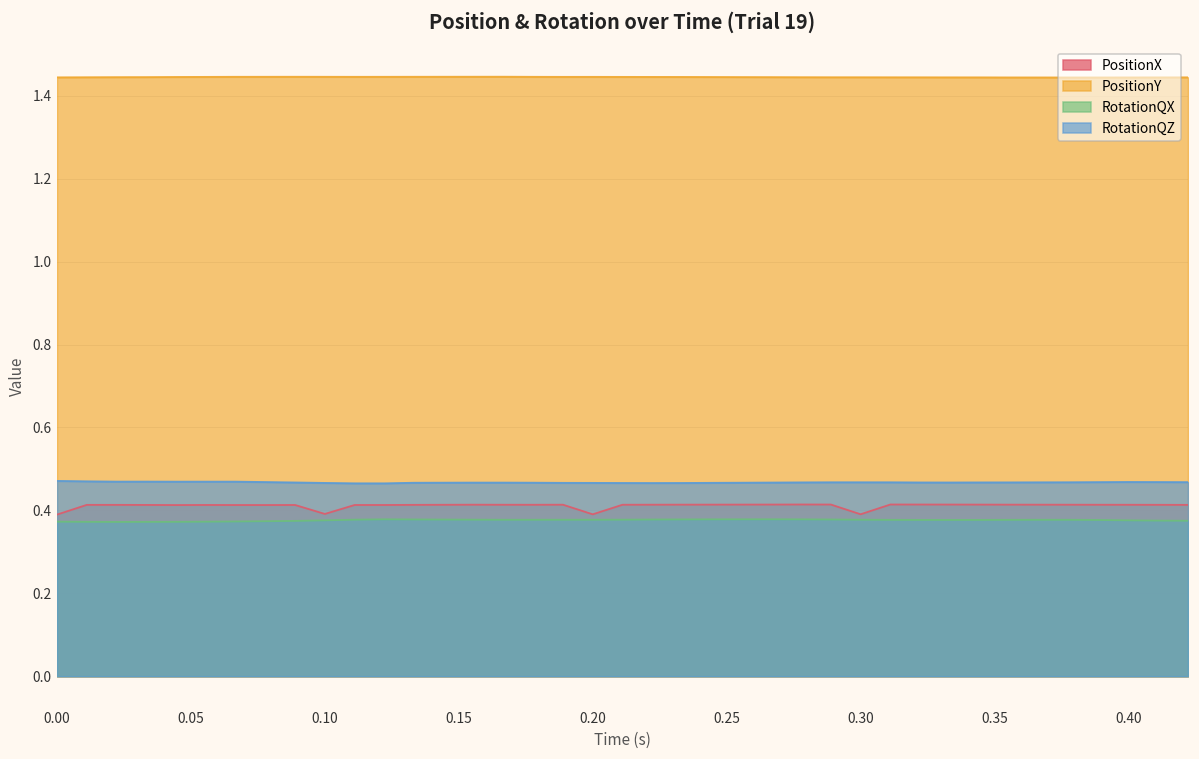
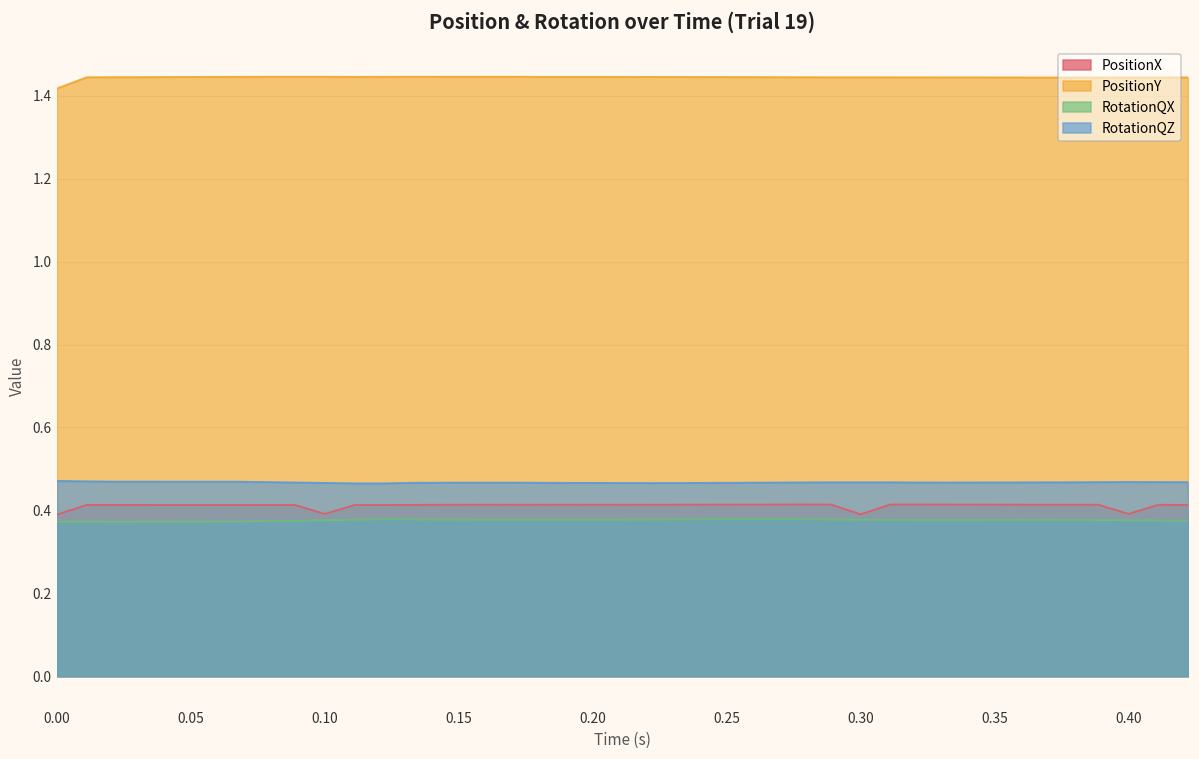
PositionY, 0.00: 1.44 -> 1.42
PositionX, 0.20: 0.39 -> 0.41
PositionX, 0.40: 0.41 -> 0.39
